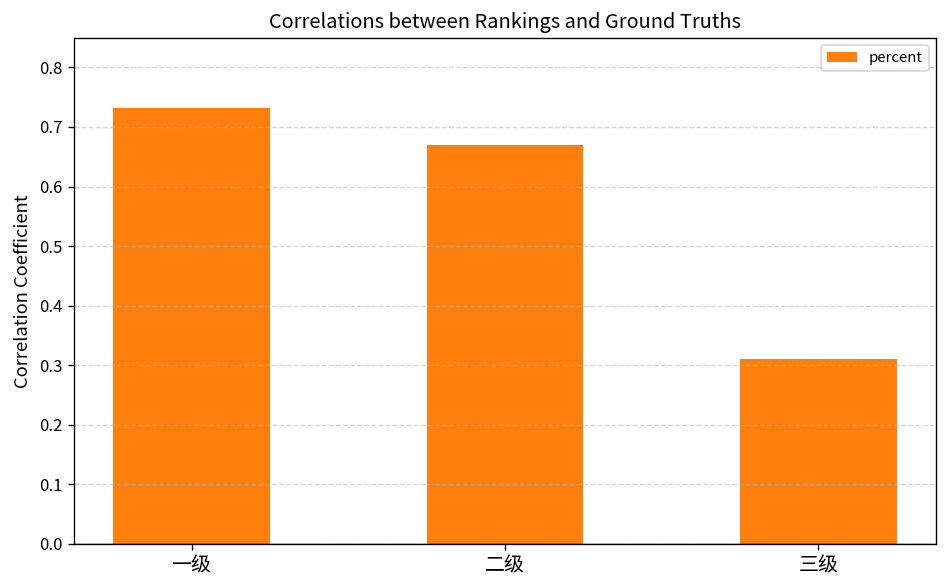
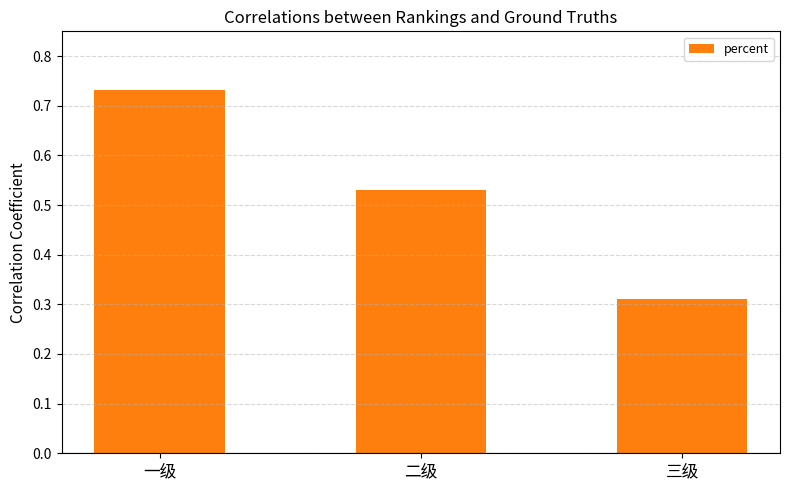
二级: 0.67 -> 0.53
